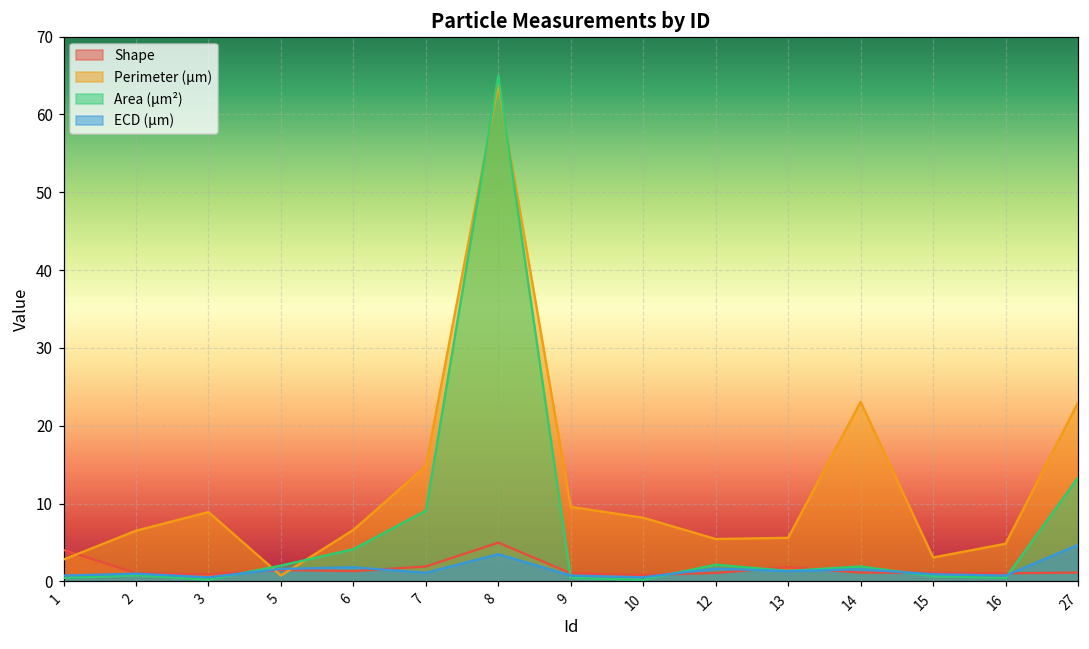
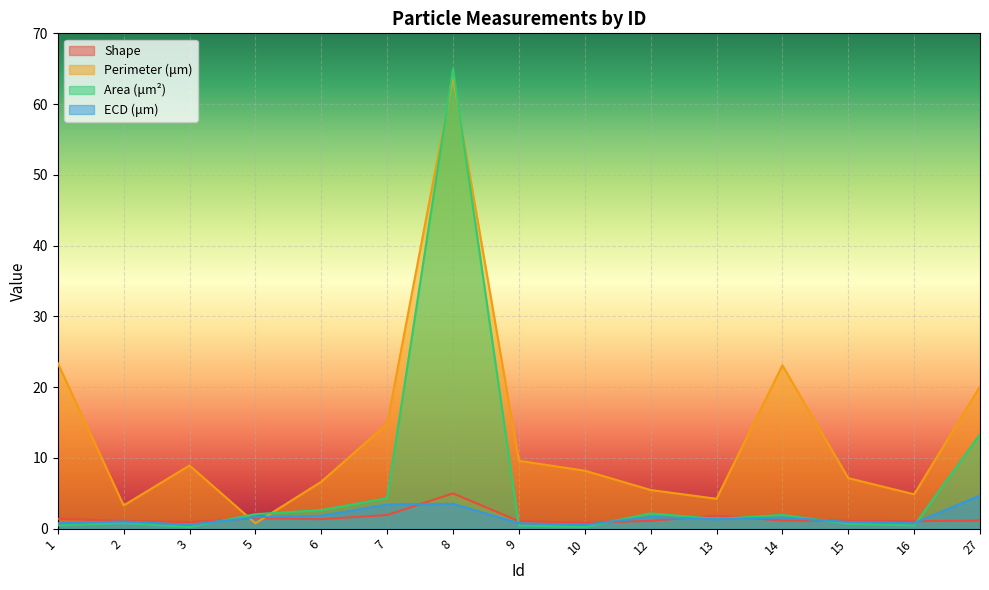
Shape, 1: 4 -> 1
Perimeter (μm), 1: 3 -> 23
Perimeter (μm), 2: 7 -> 3
Area (μm²), 6: 4 -> 3
Area (μm²), 7: 9 -> 4
ECD (μm), 7: 1 -> 3
Perimeter (μm), 13: 6 -> 4
Perimeter (μm), 15: 3 -> 7
Perimeter (μm), 27: 23 -> 20
